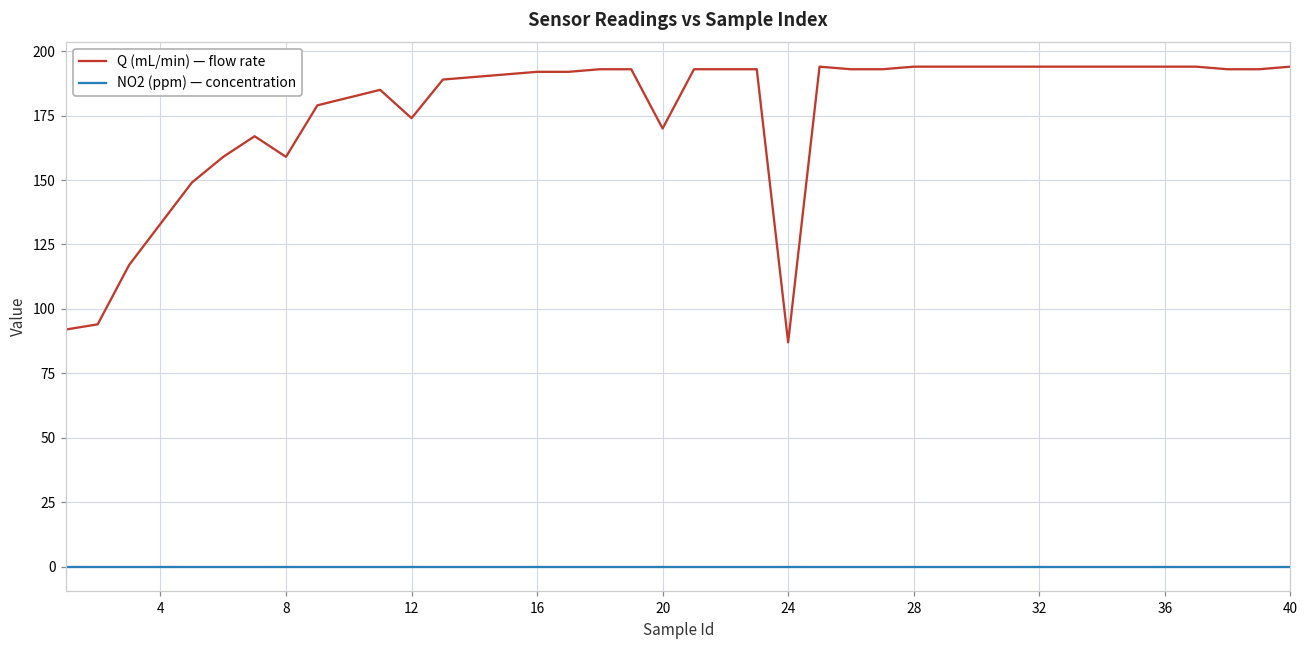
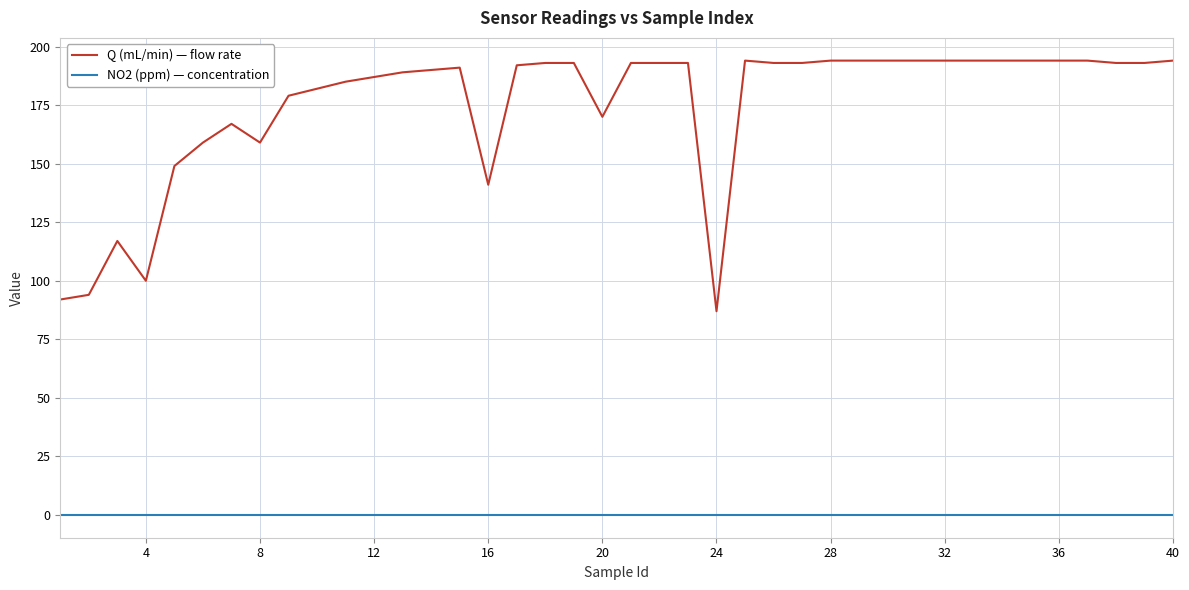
Q (mL/min) — flow rate, 4: 133 -> 100
Q (mL/min) — flow rate, 12: 174 -> 187
Q (mL/min) — flow rate, 16: 192 -> 141
